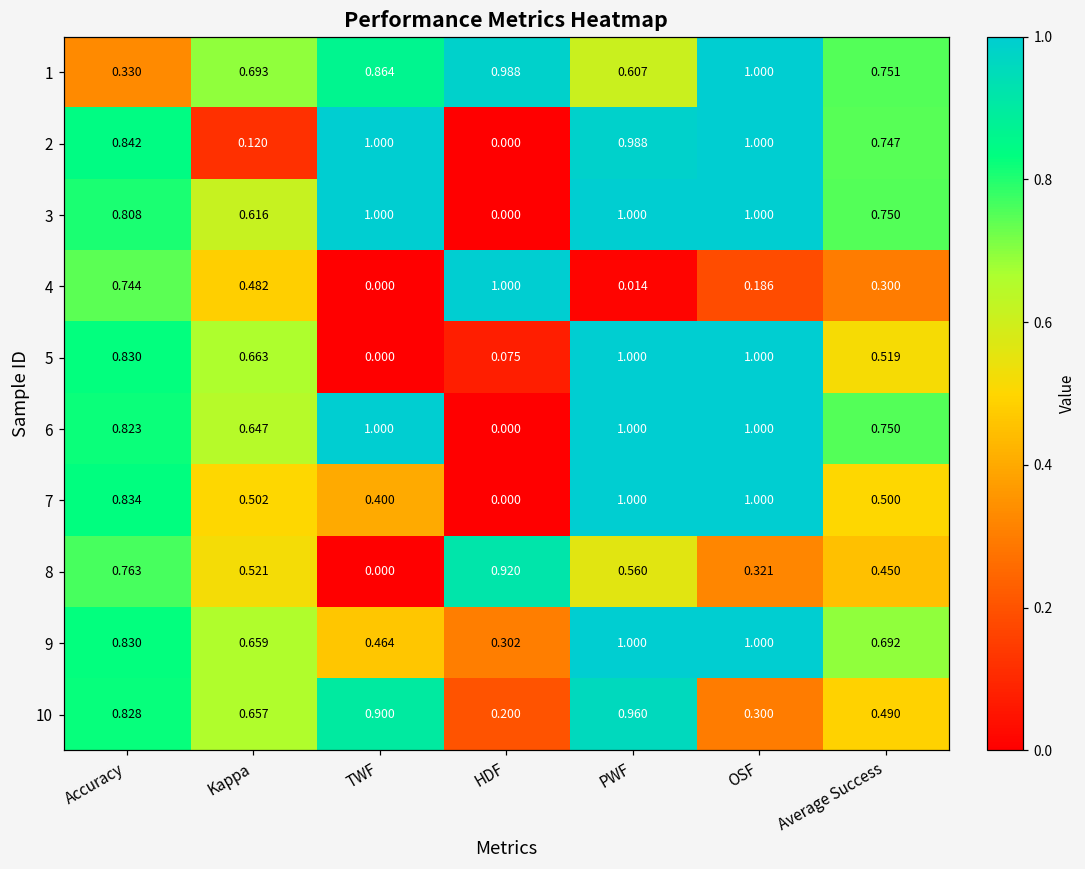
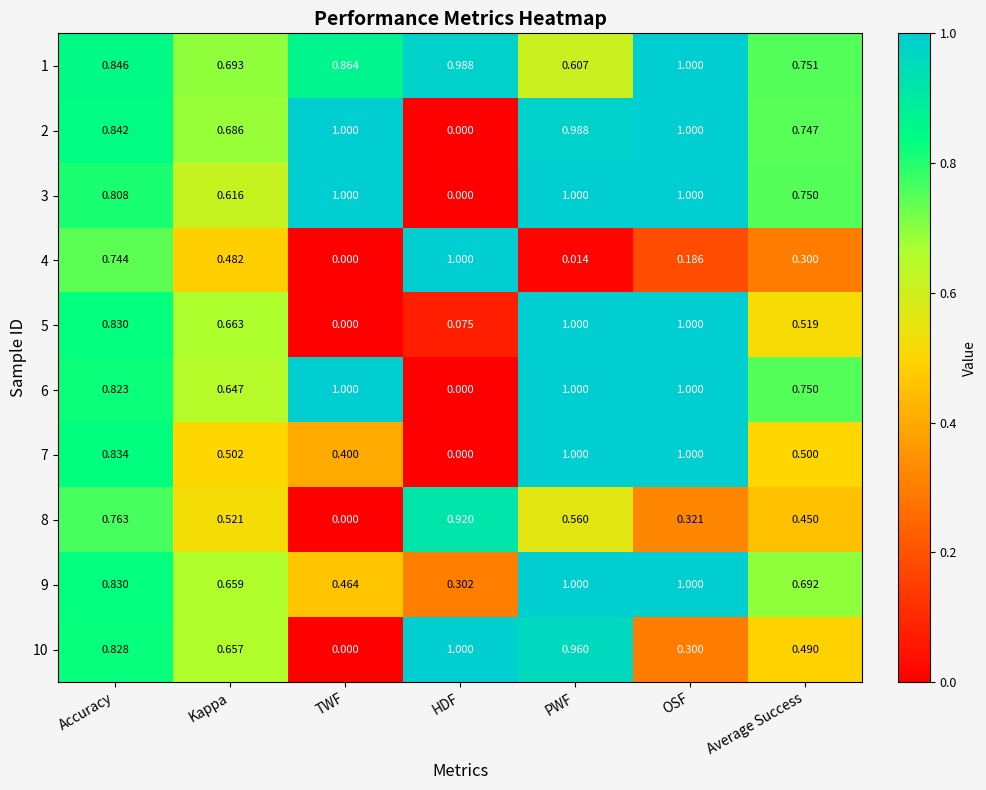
1, Accuracy: 0.330 -> 0.846
2, Kappa: 0.120 -> 0.686
10, TWF: 0.900 -> 0.000
10, HDF: 0.200 -> 1.000
